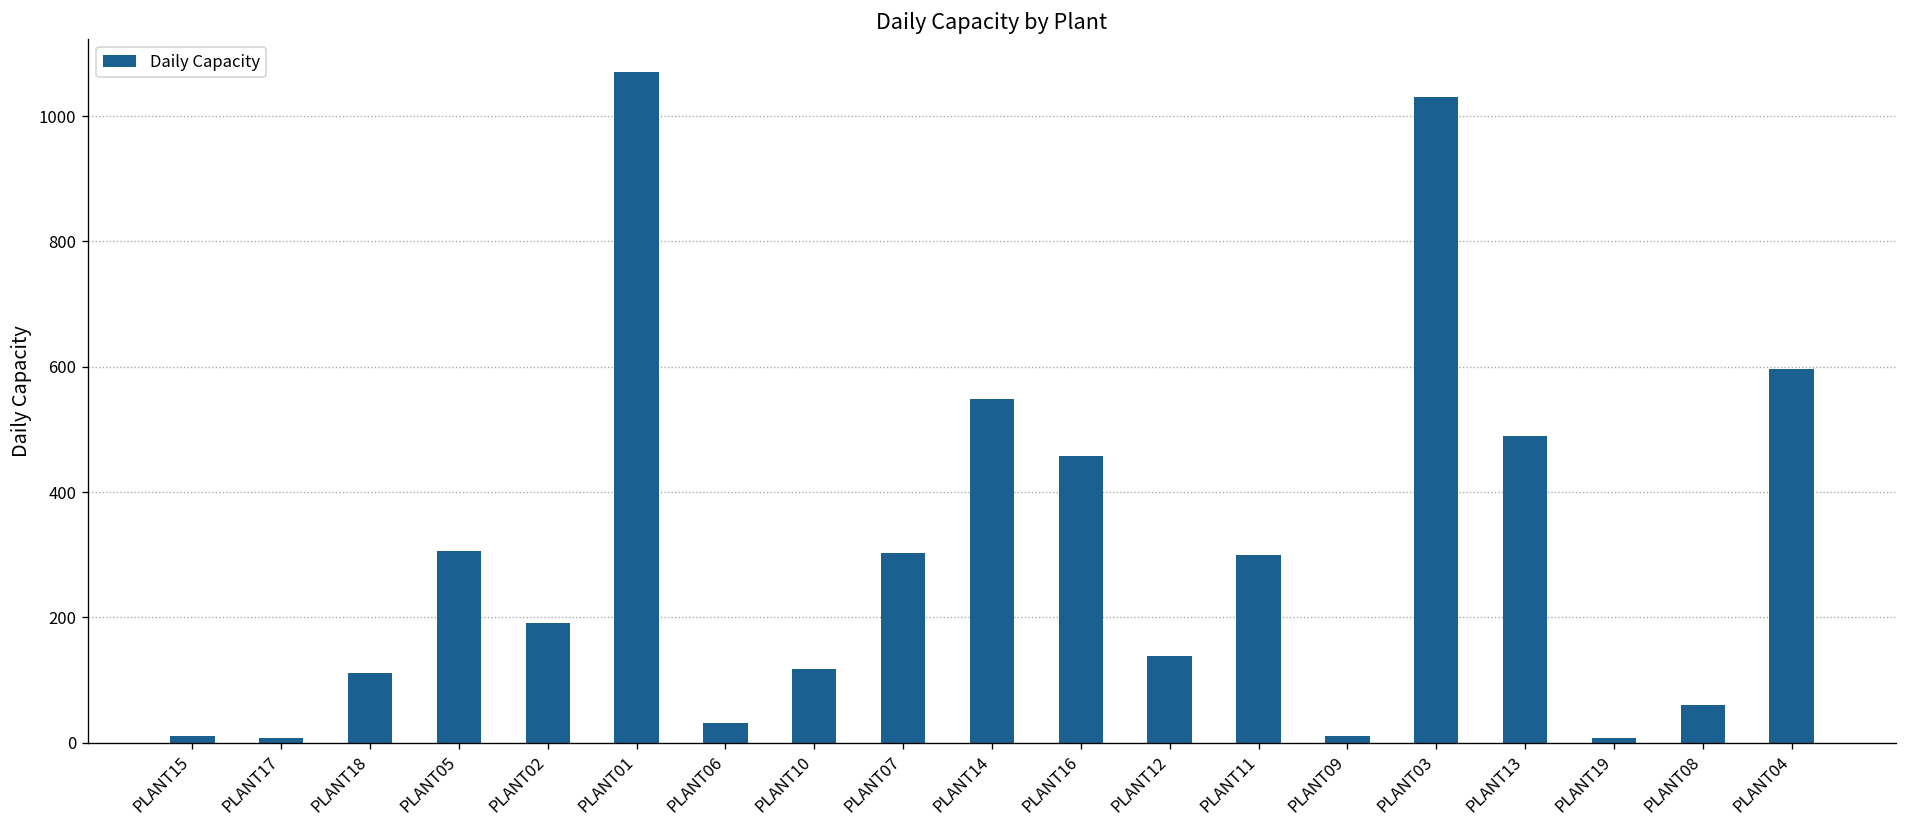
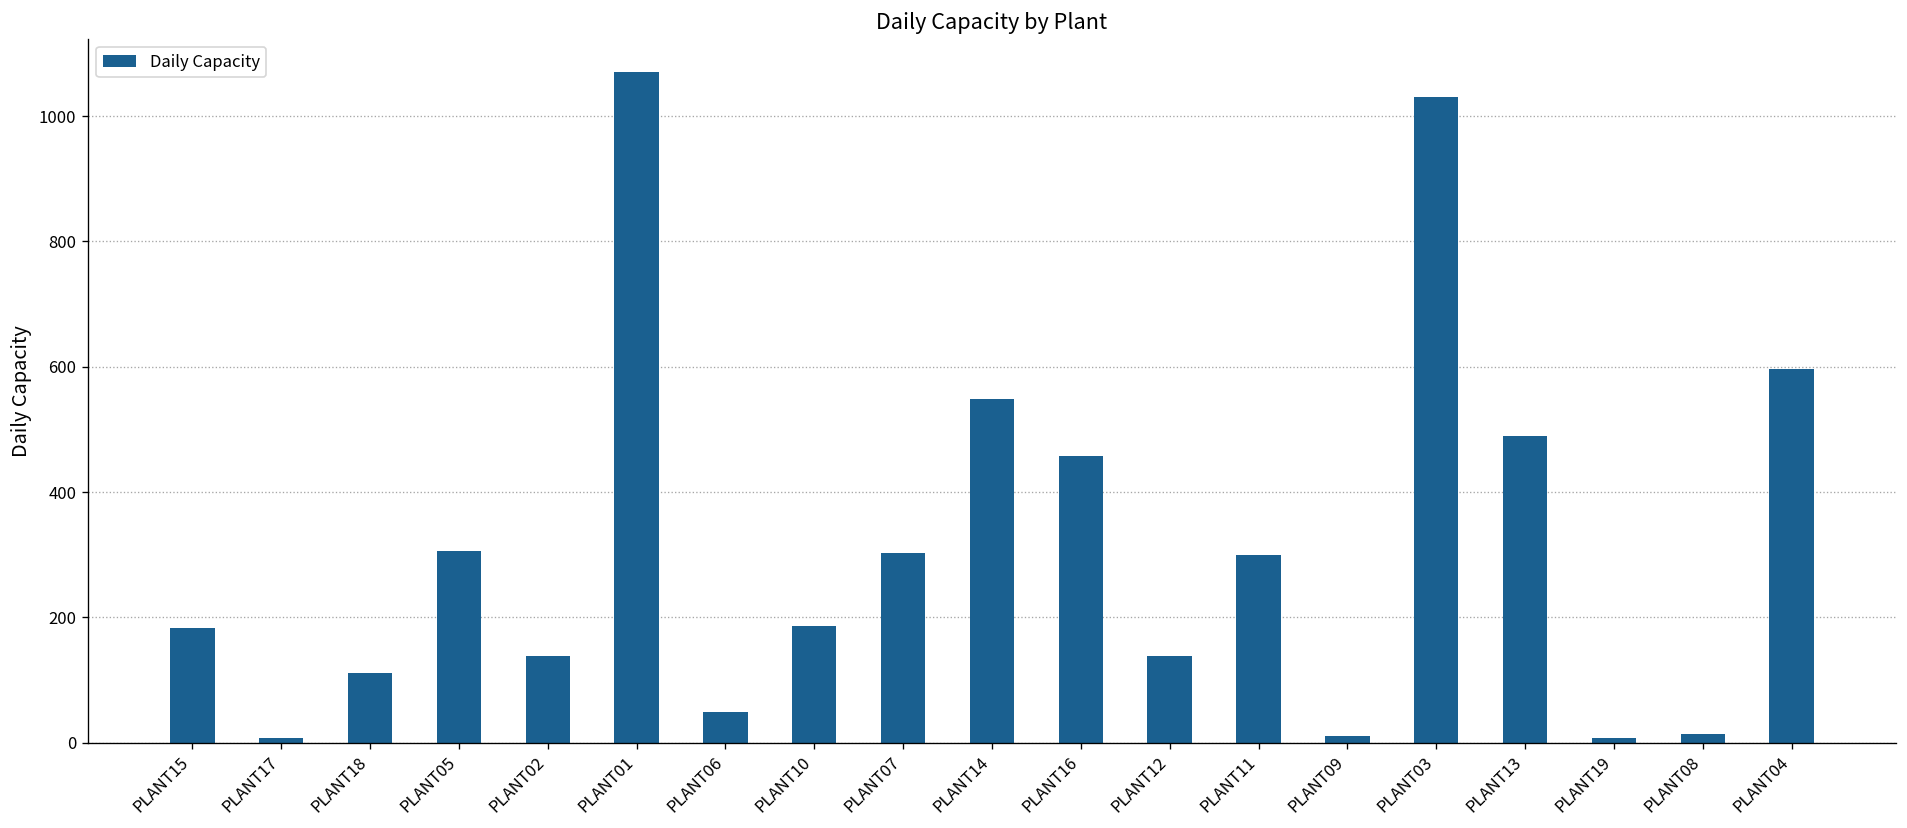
PLANT15: 10 -> 180
PLANT02: 190 -> 140
PLANT06: 30 -> 50
PLANT10: 120 -> 190
PLANT08: 60 -> 10
